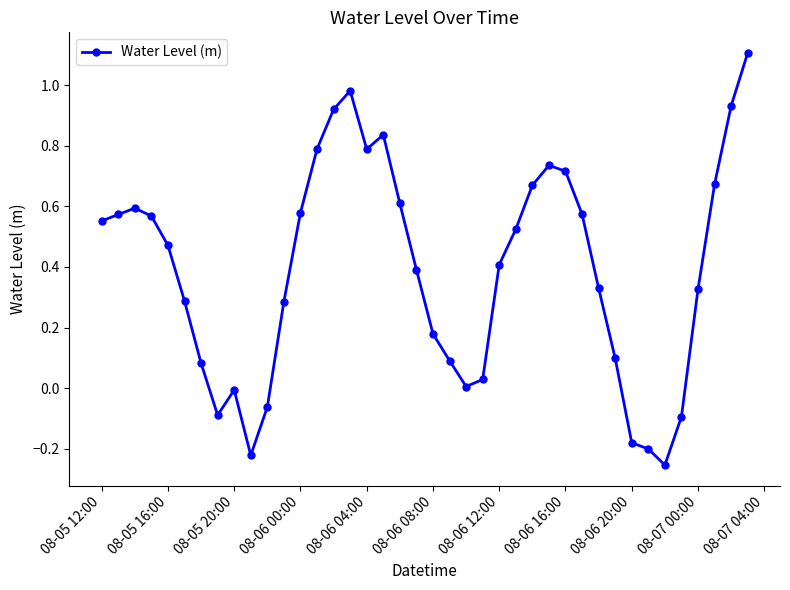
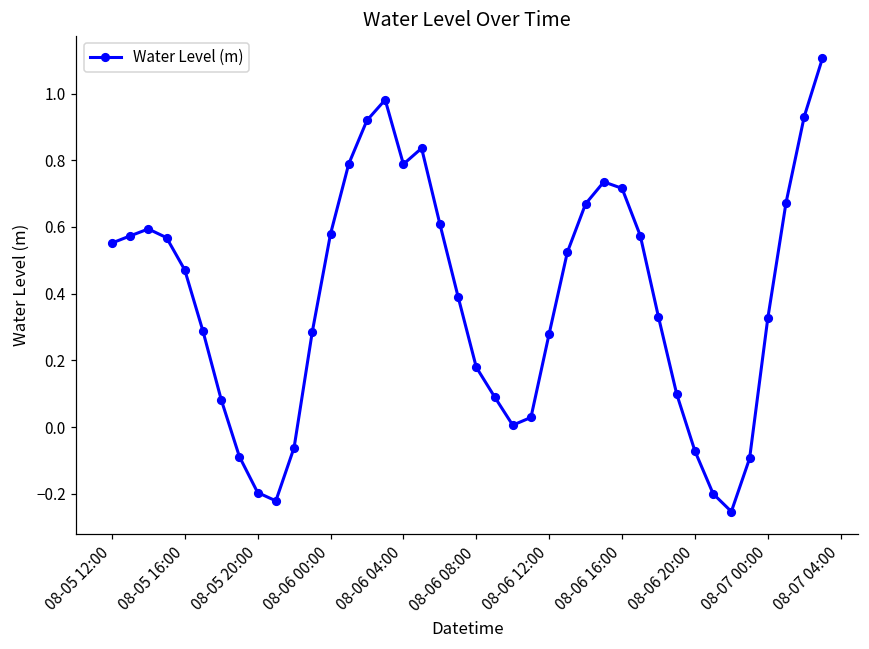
08-05 20:00: -0.01 -> -0.20
08-06 12:00: 0.41 -> 0.28
08-06 20:00: -0.18 -> -0.07
